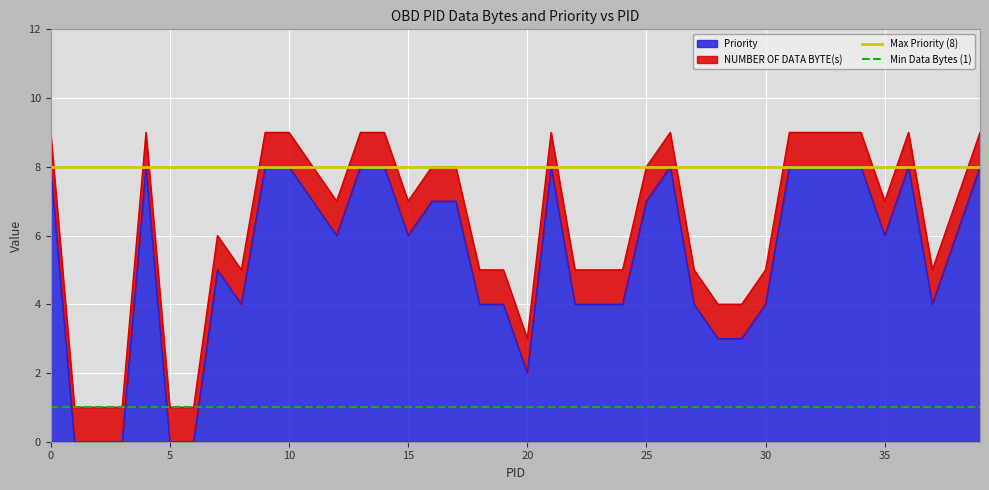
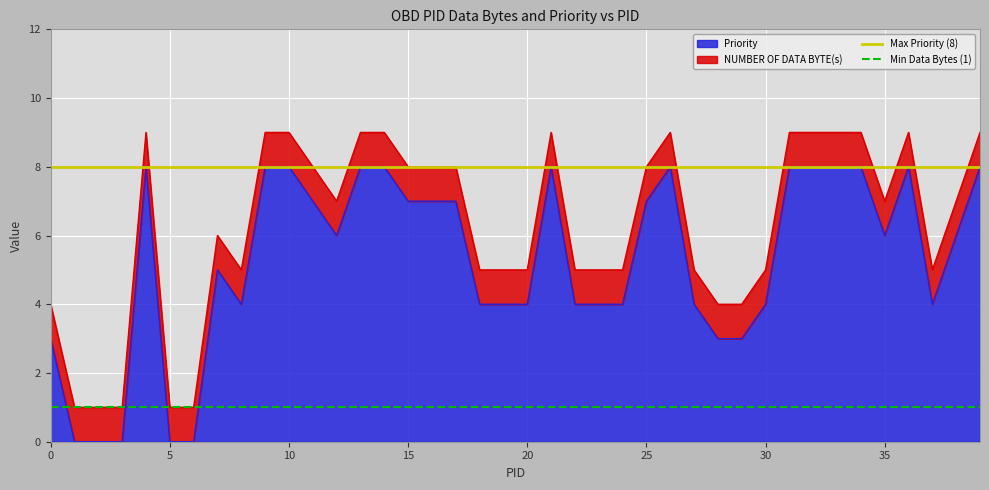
Priority, 0: 8 -> 3
Priority, 15: 6 -> 7
Priority, 20: 2 -> 4
